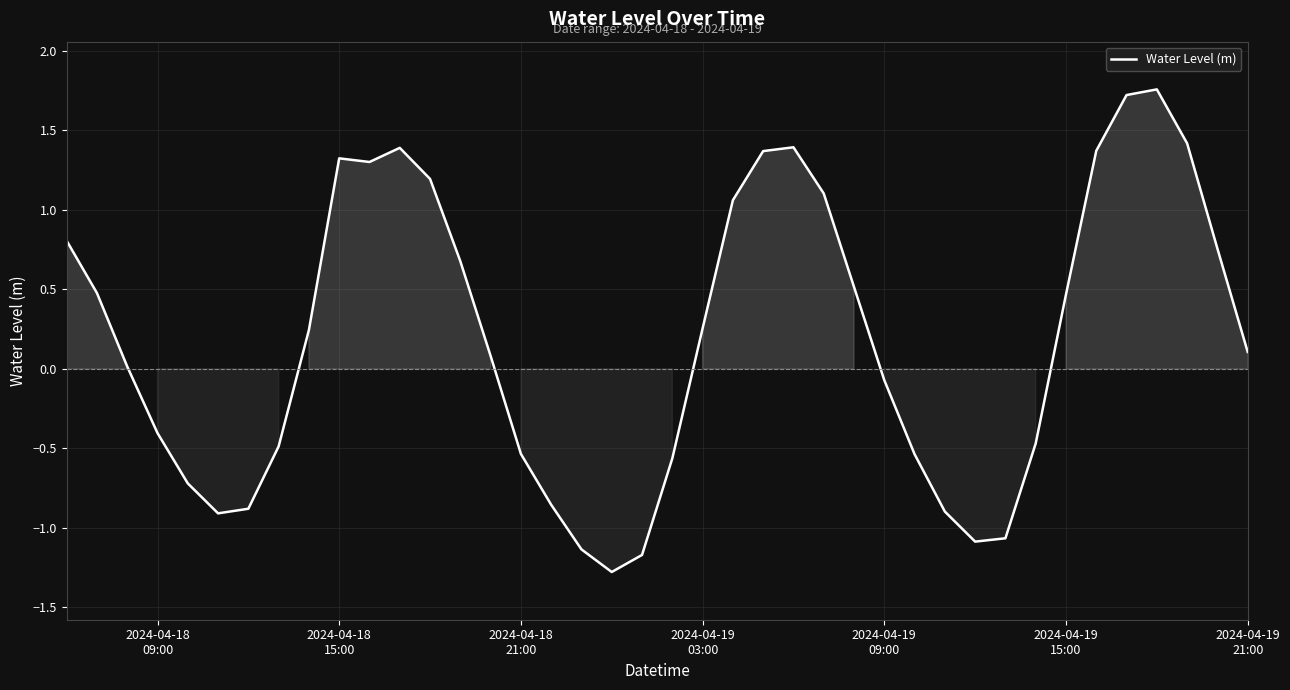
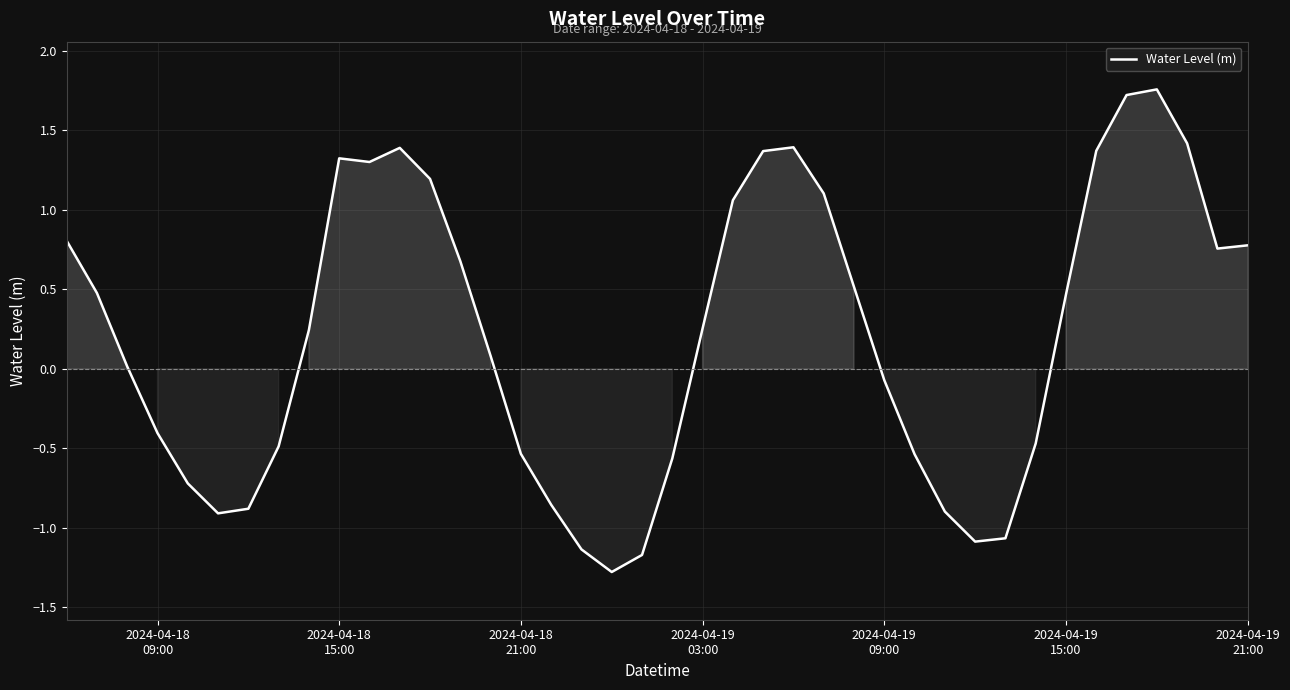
2024-04-19 21:00: 0.11 -> 0.78
